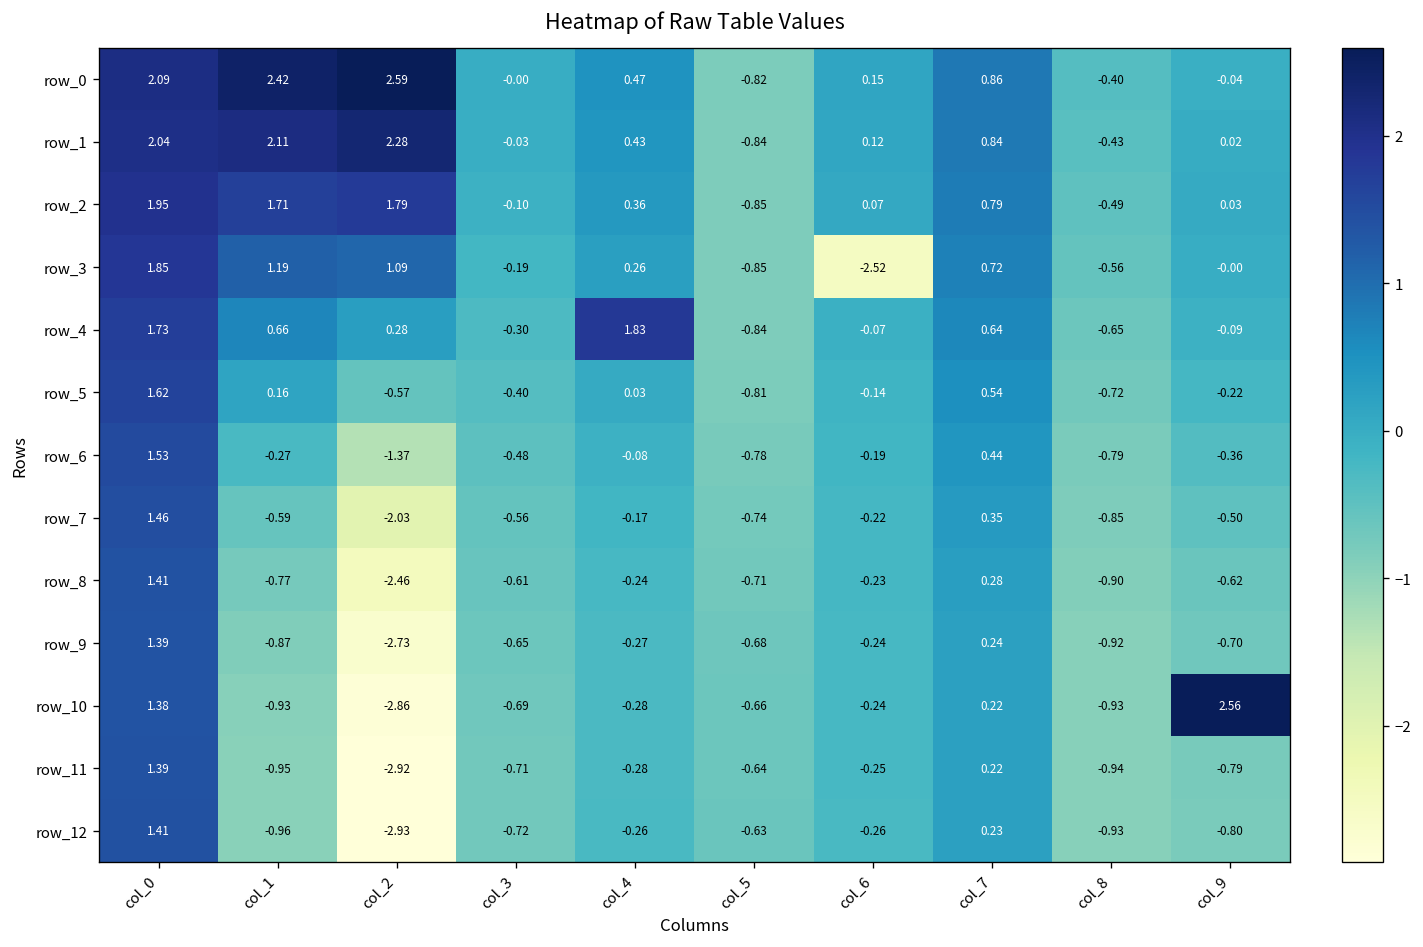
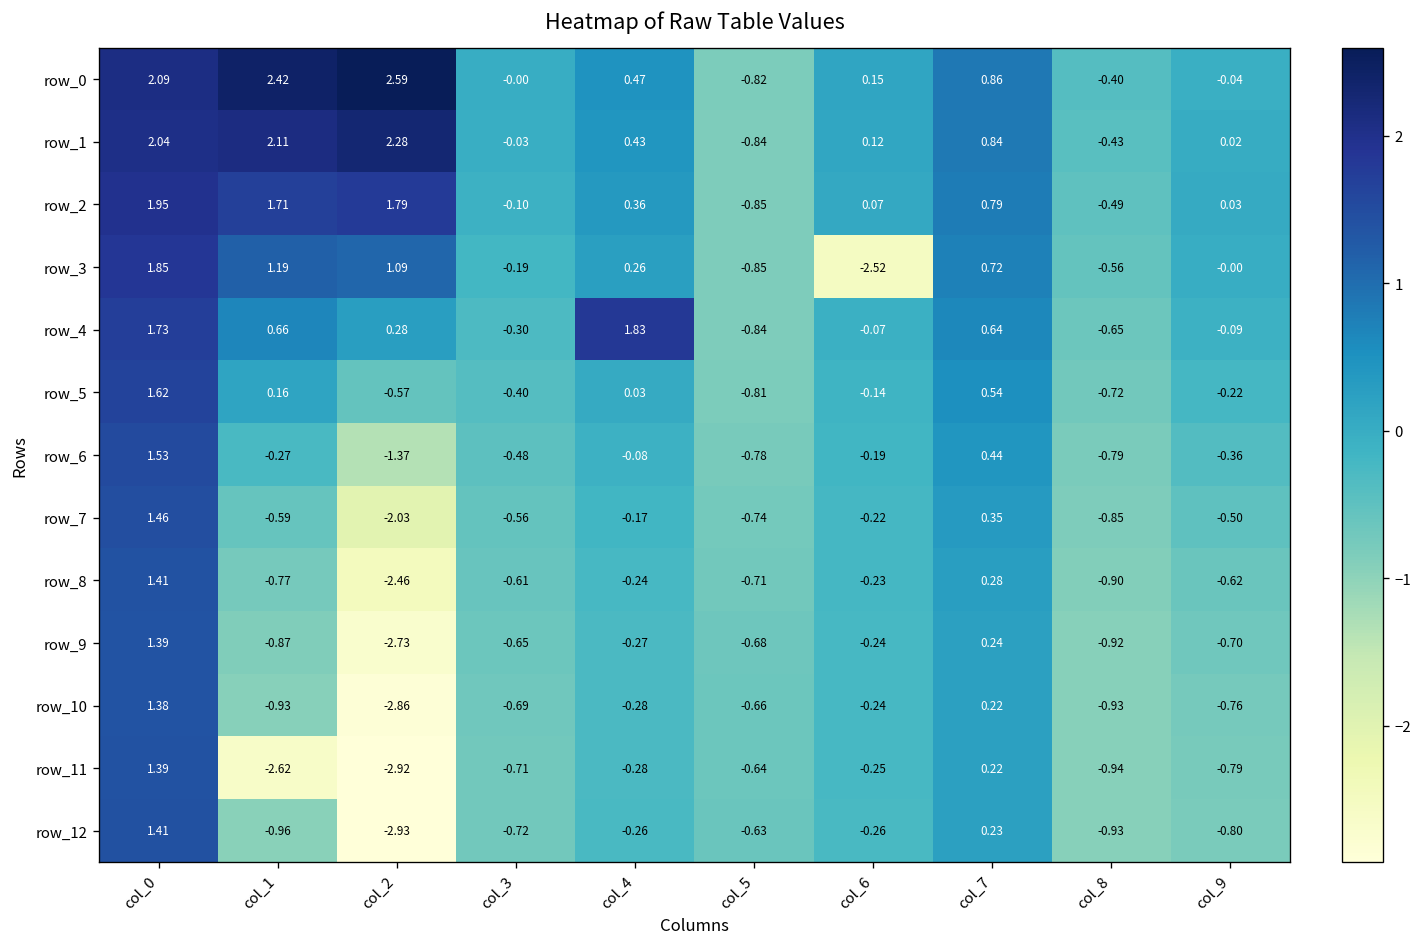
row_10, col_9: 2.56 -> -0.76
row_11, col_1: -0.95 -> -2.62
